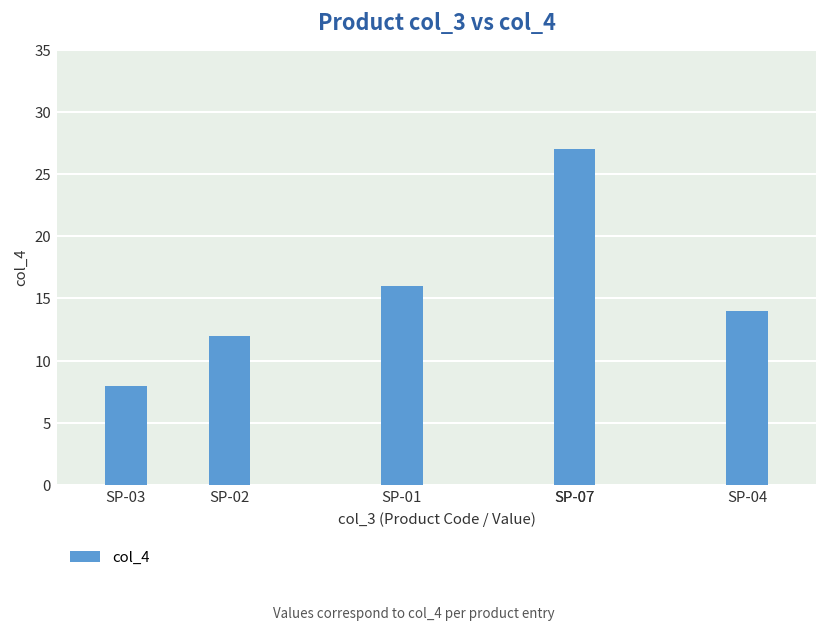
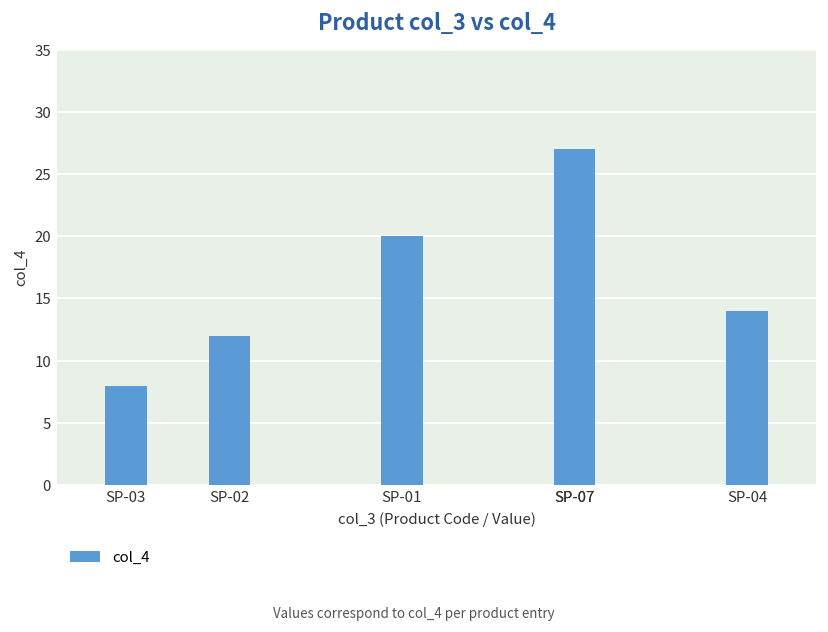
SP-01: 16 -> 20
